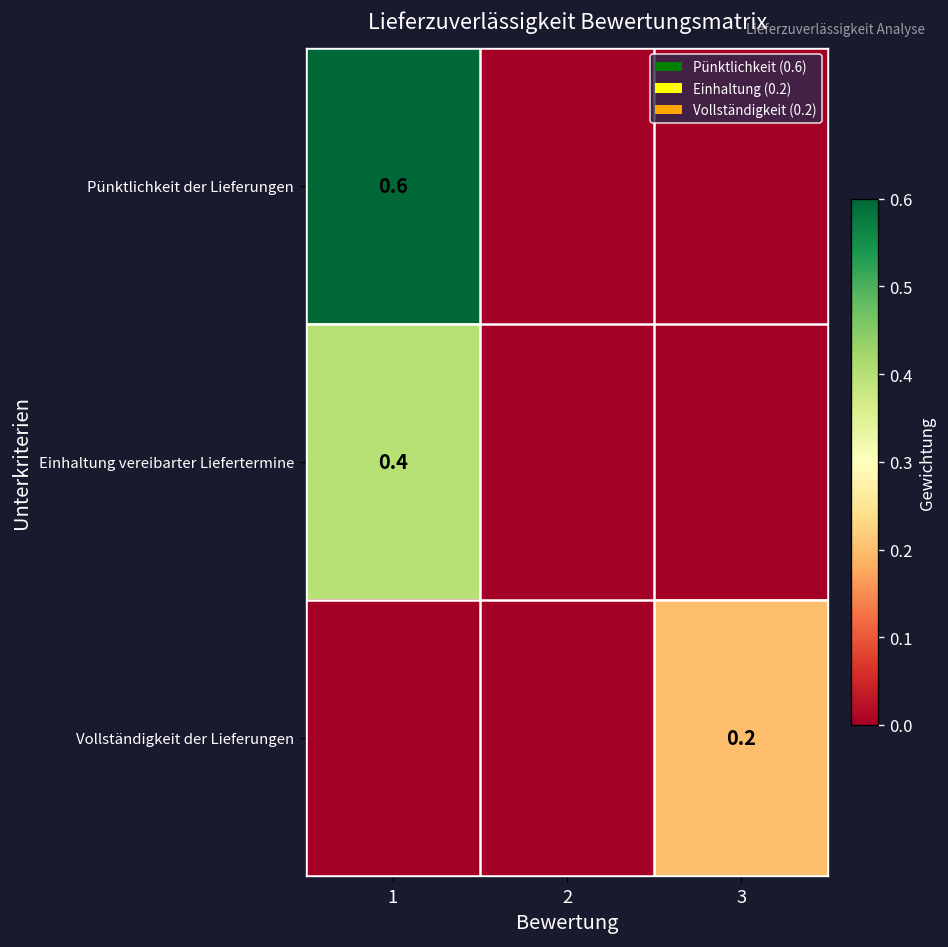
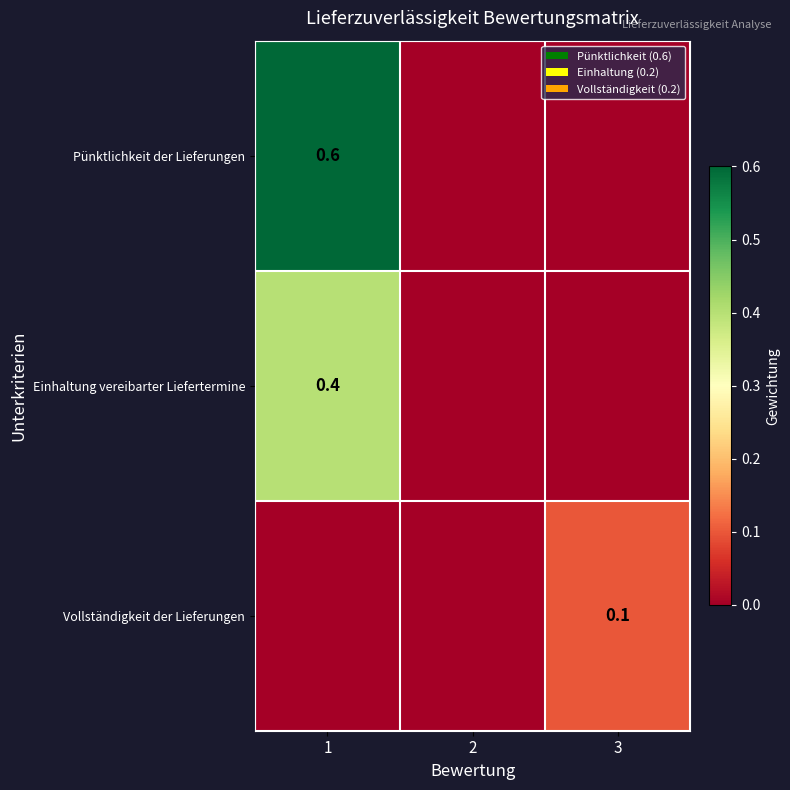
Vollständigkeit der Lieferungen, 3: 0.2 -> 0.1
